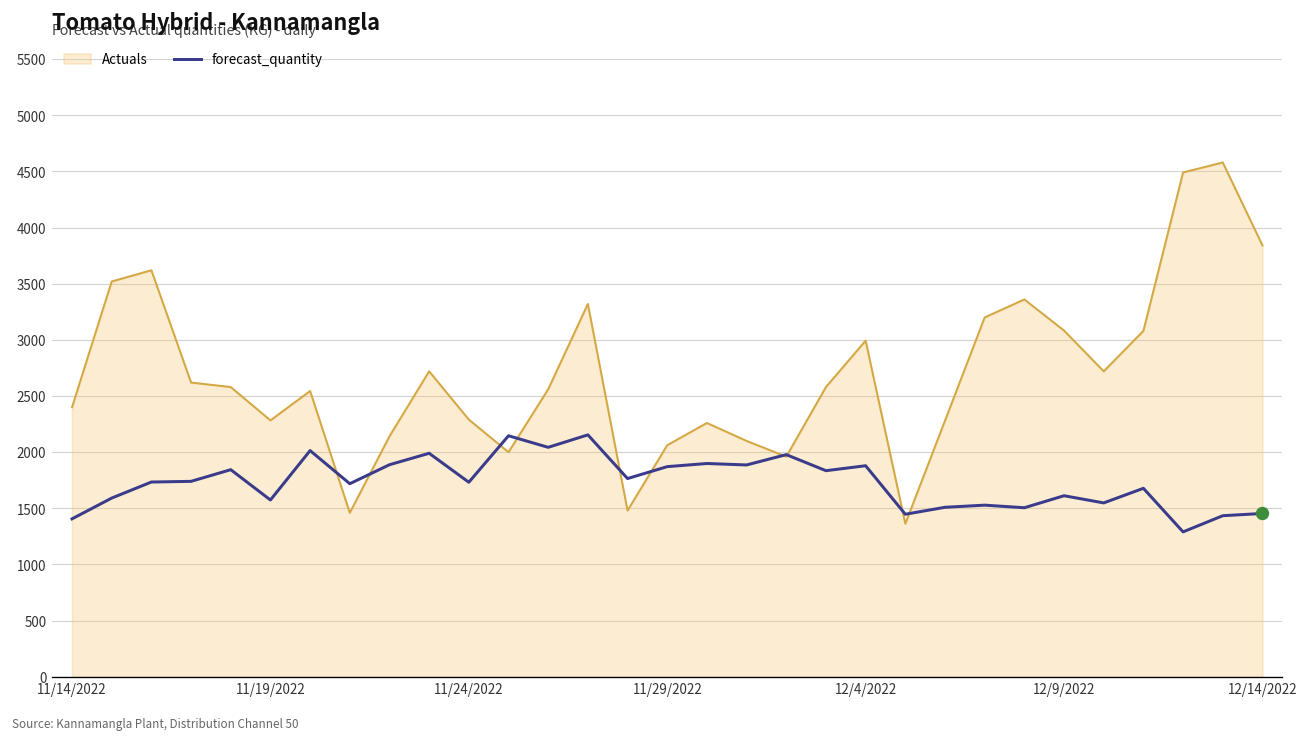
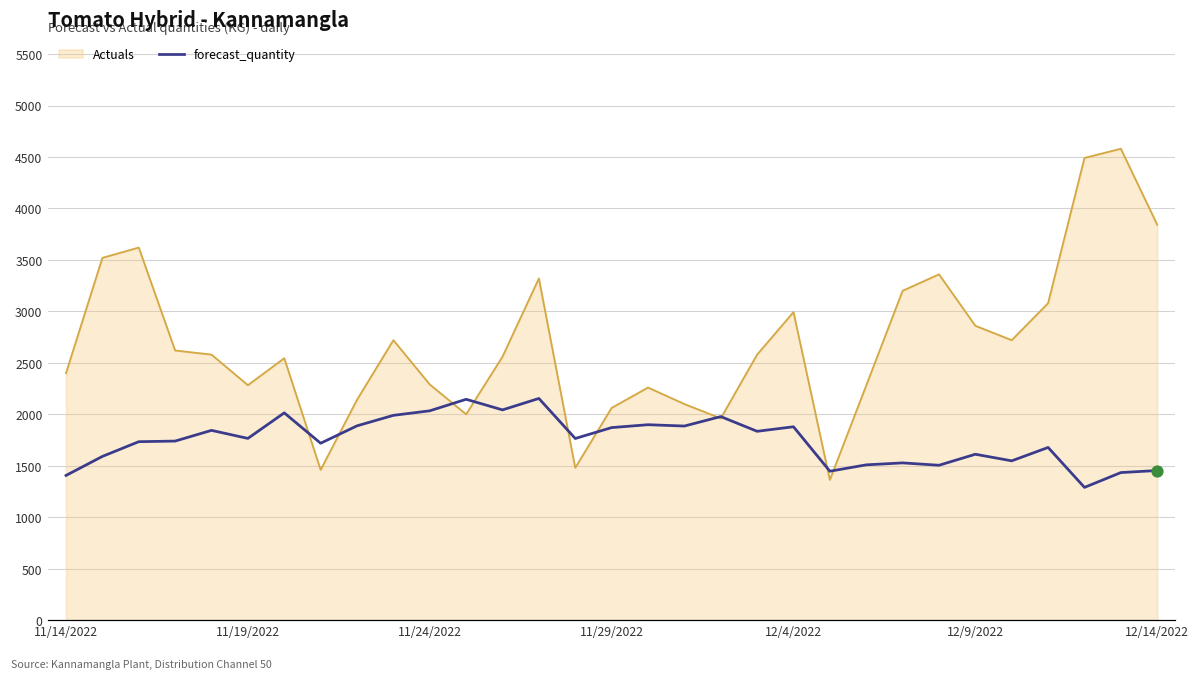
forecast_quantity, 11/19/2022: 1600 -> 1800
forecast_quantity, 11/24/2022: 1700 -> 2000
Actuals, 12/9/2022: 3100 -> 2900
